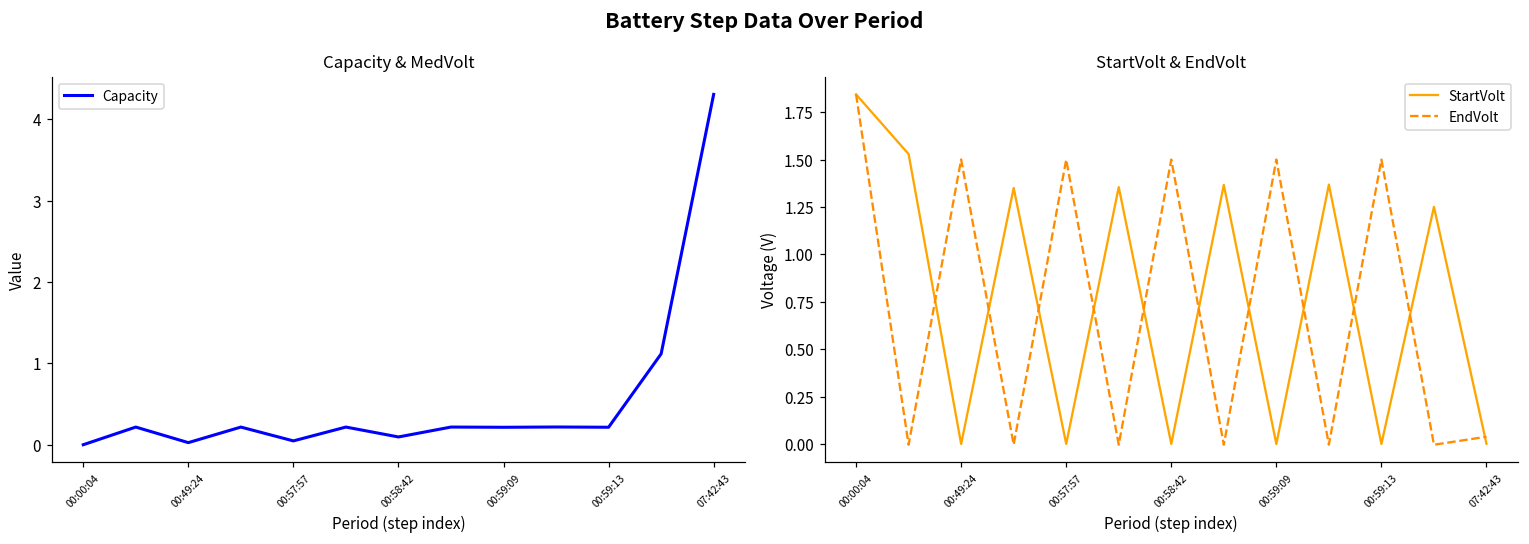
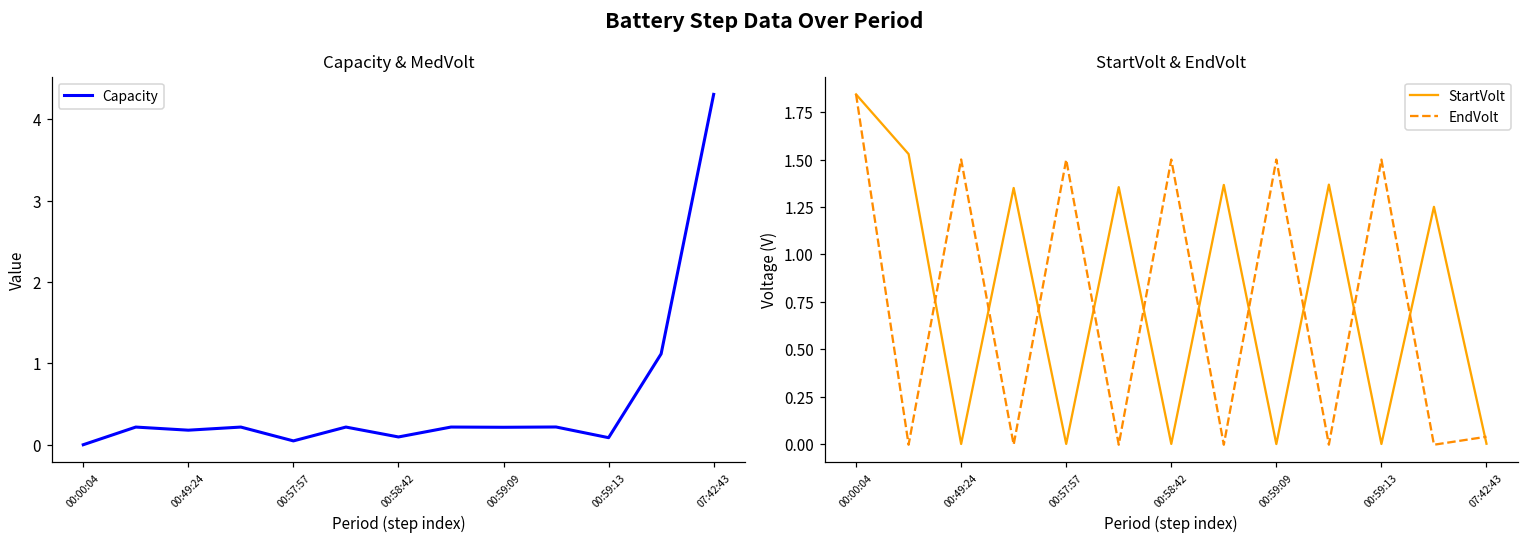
Capacity & MedVolt, 00:49:24: 0.0 -> 0.2
Capacity & MedVolt, 00:59:13: 0.2 -> 0.1
